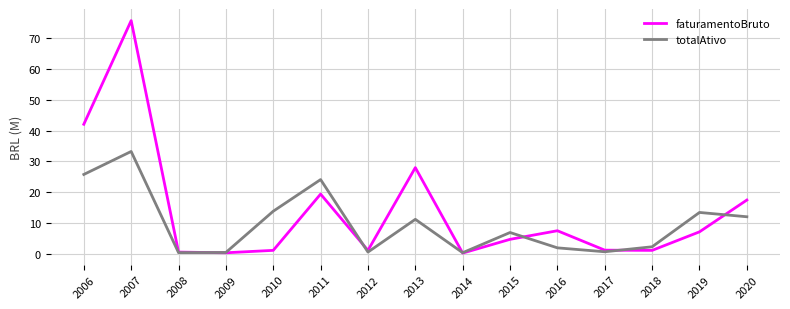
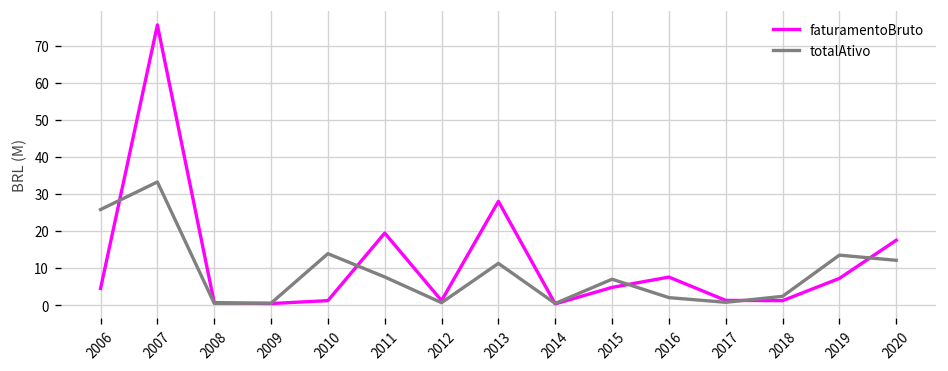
faturamentoBruto, 2006: 42 -> 4
totalAtivo, 2011: 24 -> 8
